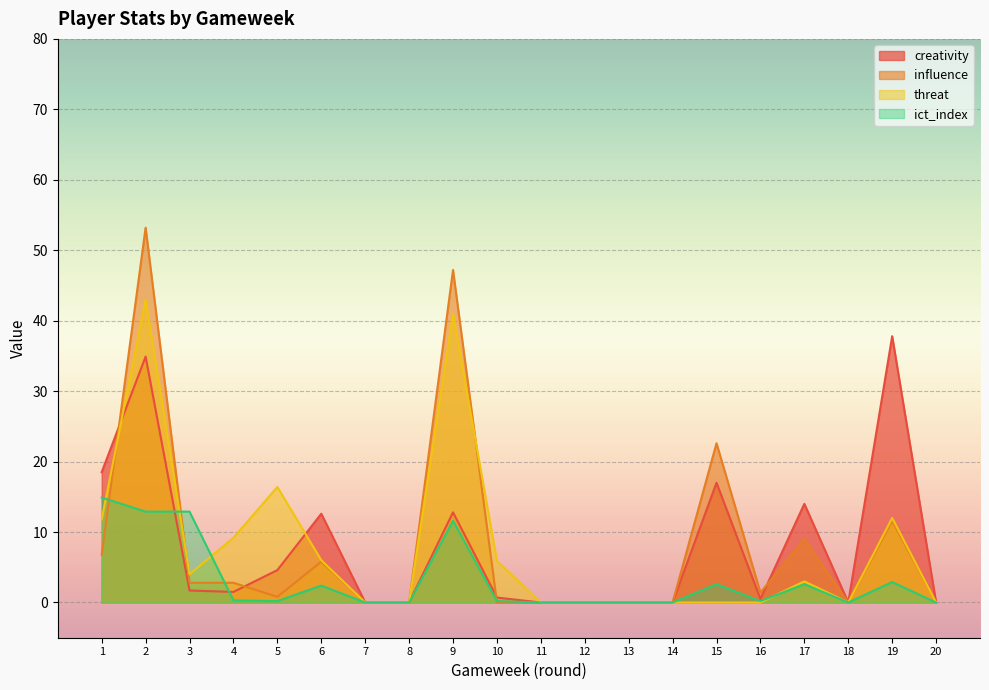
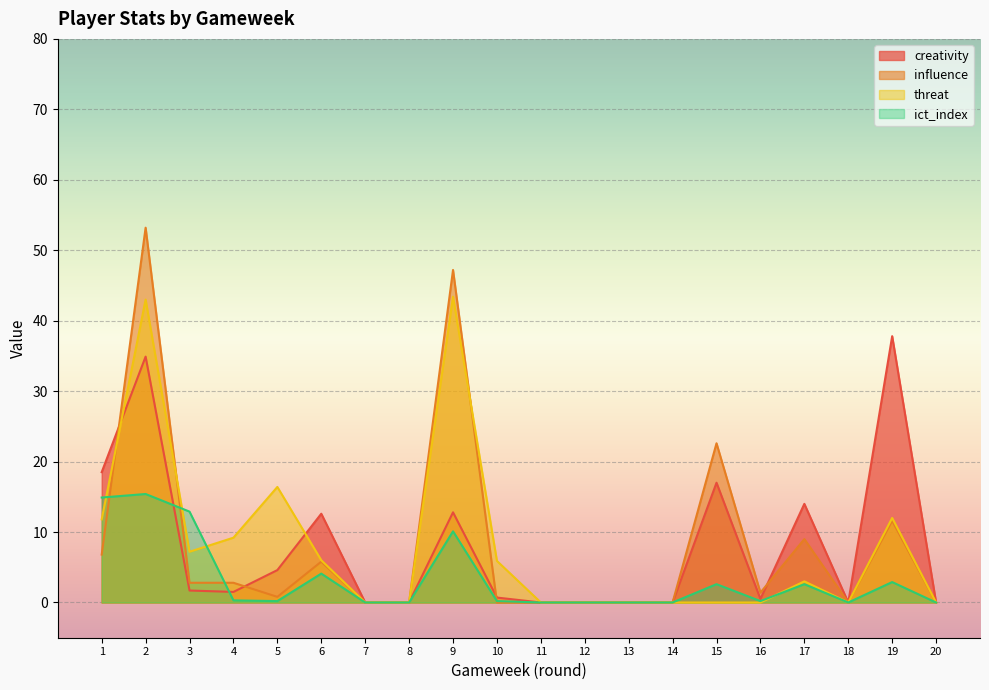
ict_index, 2: 13 -> 15
threat, 3: 4 -> 7
ict_index, 6: 2 -> 4
threat, 9: 41 -> 43
ict_index, 9: 12 -> 10
